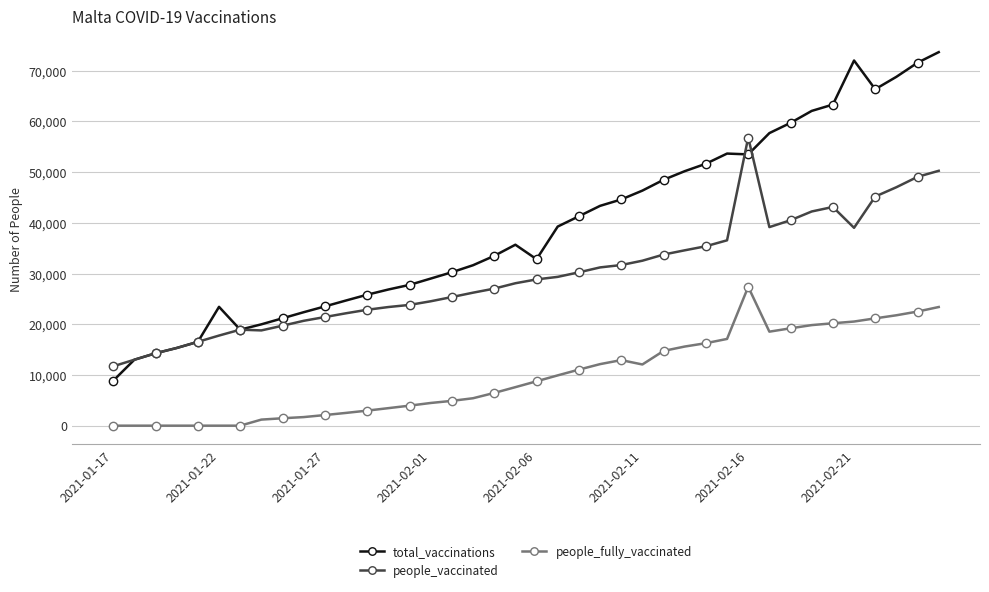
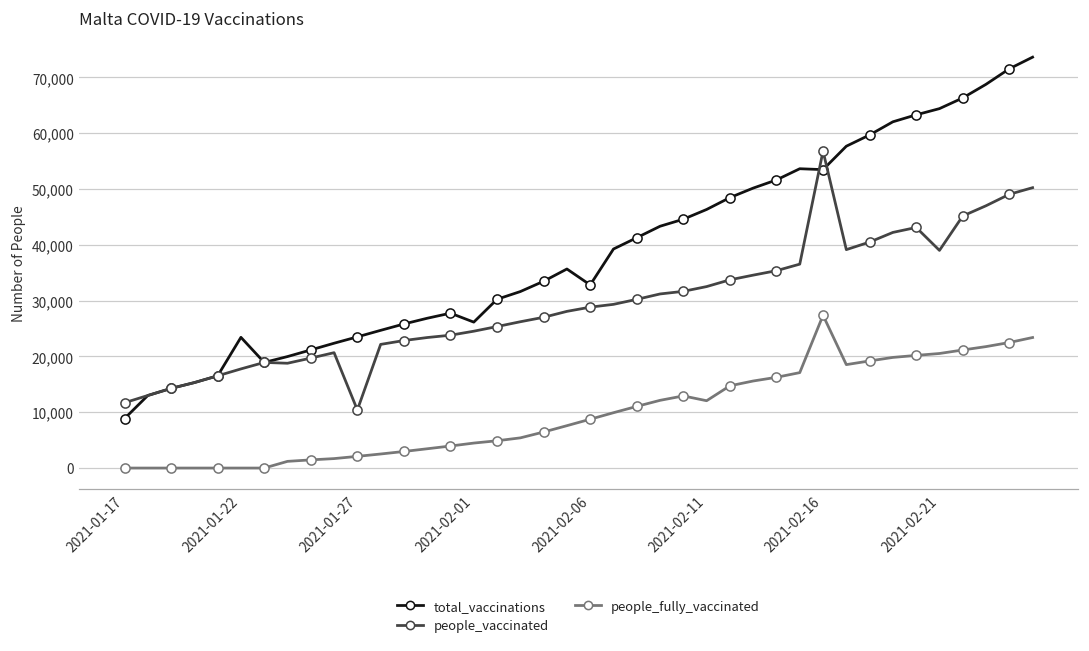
people_vaccinated, 2021-01-27: 21,000 -> 10,000
total_vaccinations, 2021-02-01: 29,000 -> 26,000
total_vaccinations, 2021-02-21: 72,000 -> 64,000
